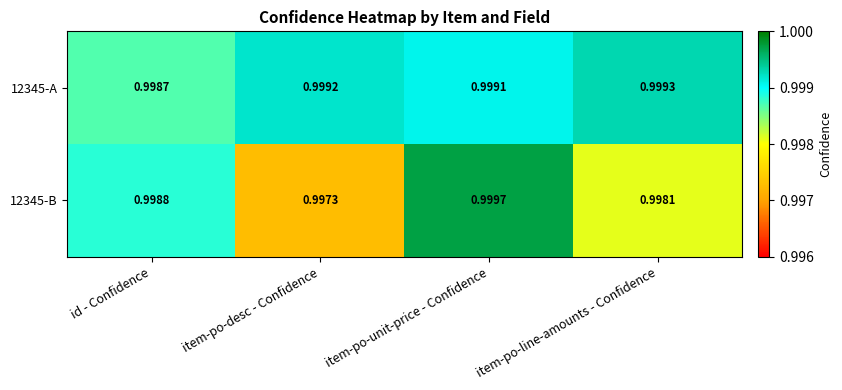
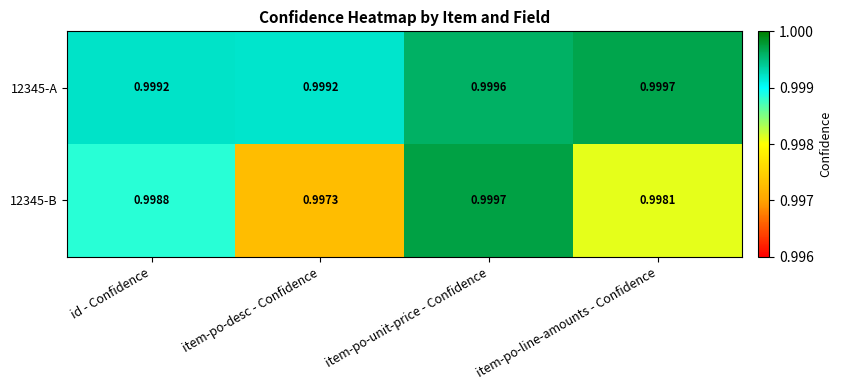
12345-A, id - Confidence: 0.9987 -> 0.9992
12345-A, item-po-unit-price - Confidence: 0.9991 -> 0.9996
12345-A, item-po-line-amounts - Confidence: 0.9993 -> 0.9997
